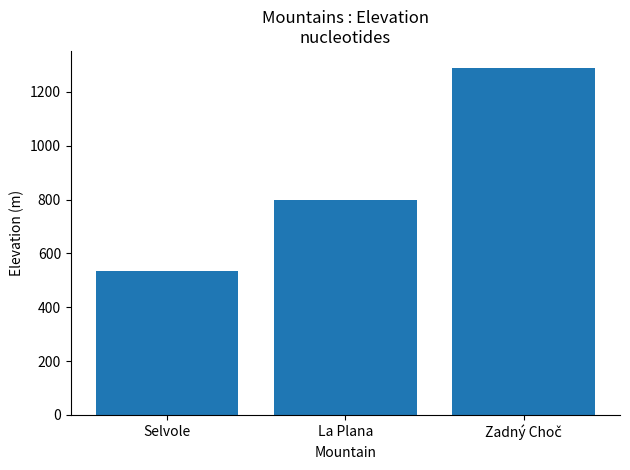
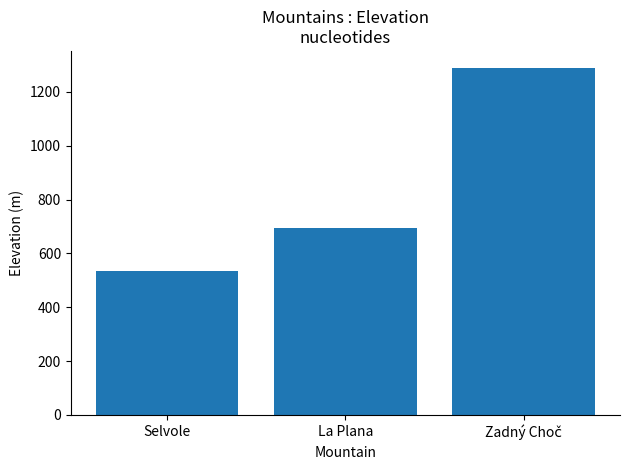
La Plana: 800 -> 690
